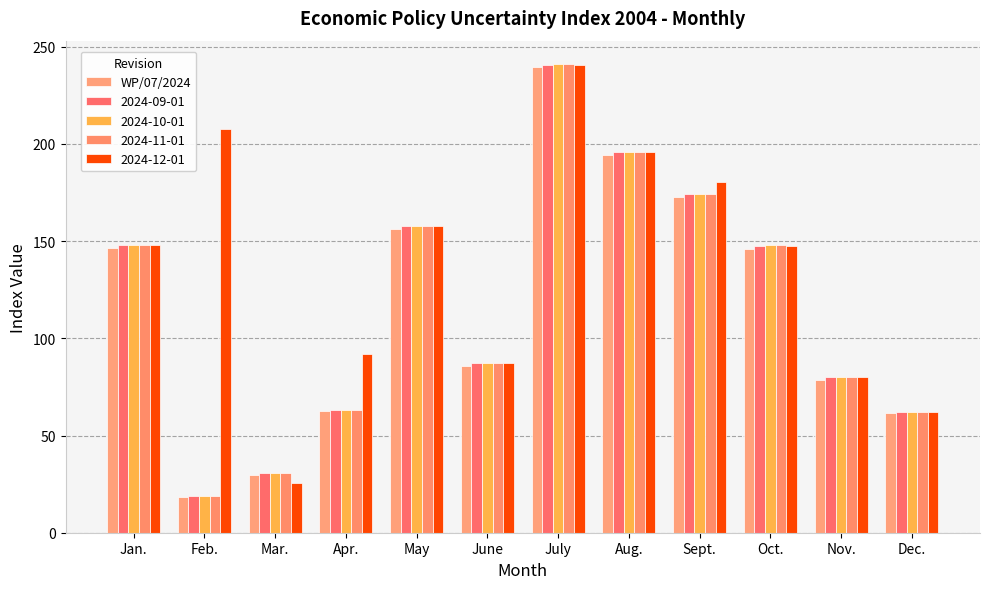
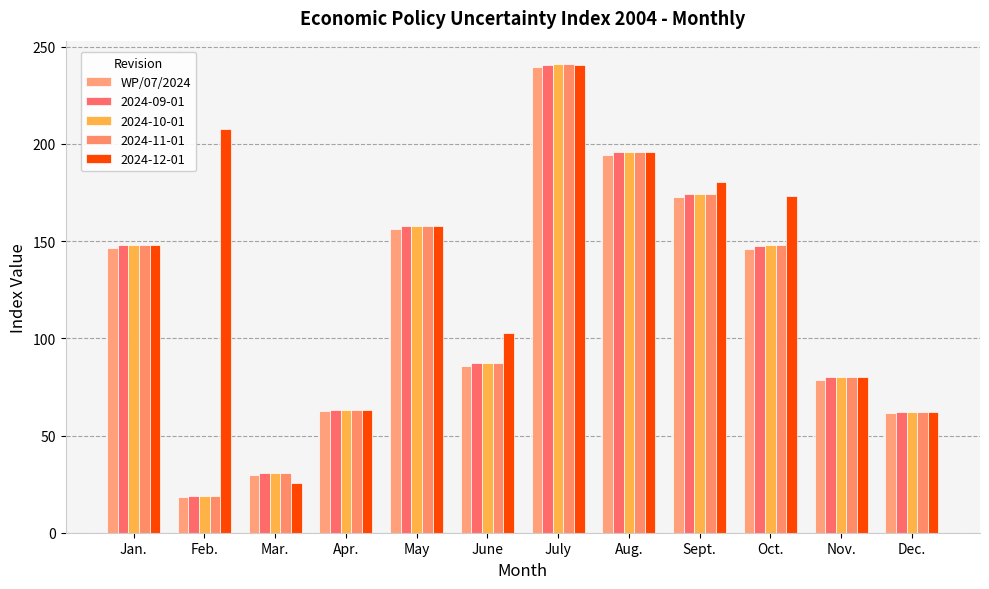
2024-12-01, Apr.: 92 -> 63
2024-12-01, June: 87 -> 103
2024-12-01, Oct.: 148 -> 173
